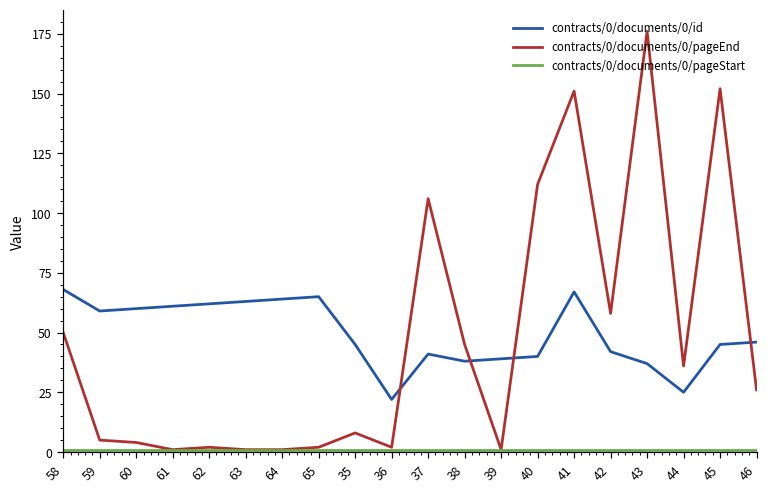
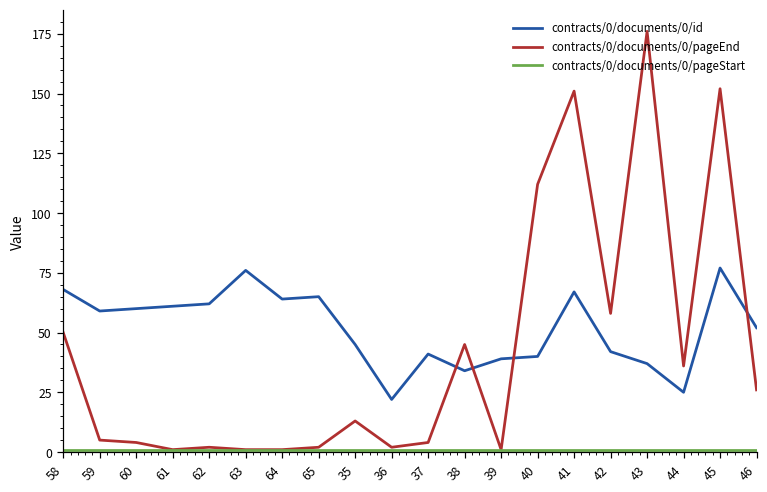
contracts/0/documents/0/id, 63: 63 -> 76
contracts/0/documents/0/pageEnd, 35: 8 -> 13
contracts/0/documents/0/pageEnd, 37: 106 -> 4
contracts/0/documents/0/id, 38: 38 -> 34
contracts/0/documents/0/id, 45: 45 -> 77
contracts/0/documents/0/id, 46: 46 -> 52
